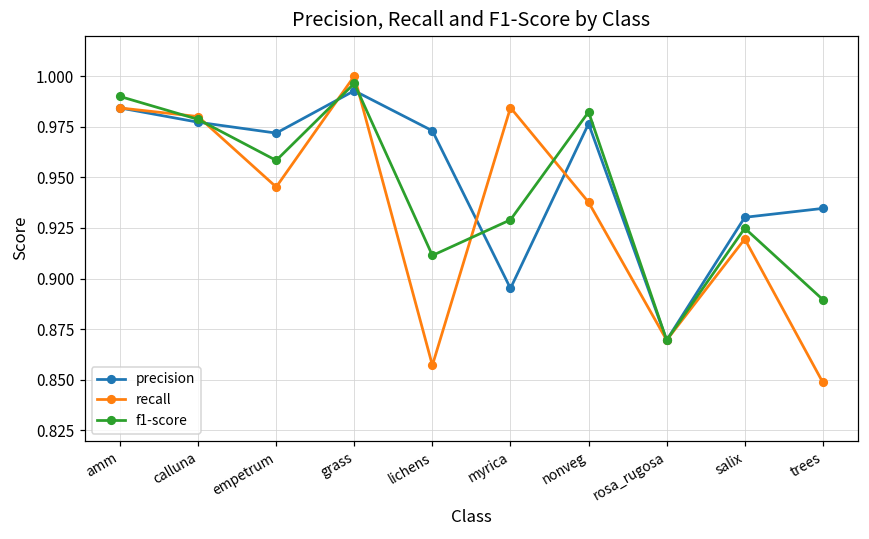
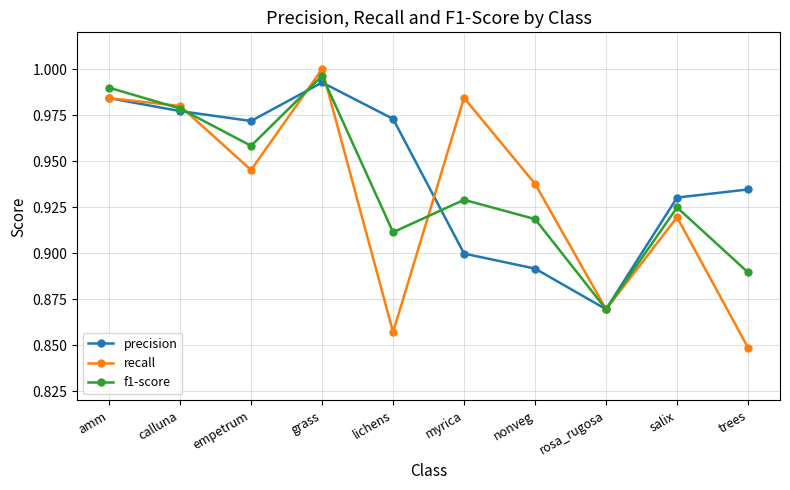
precision, myrica: 0.895 -> 0.900
precision, nonveg: 0.976 -> 0.892
f1-score, nonveg: 0.982 -> 0.919
